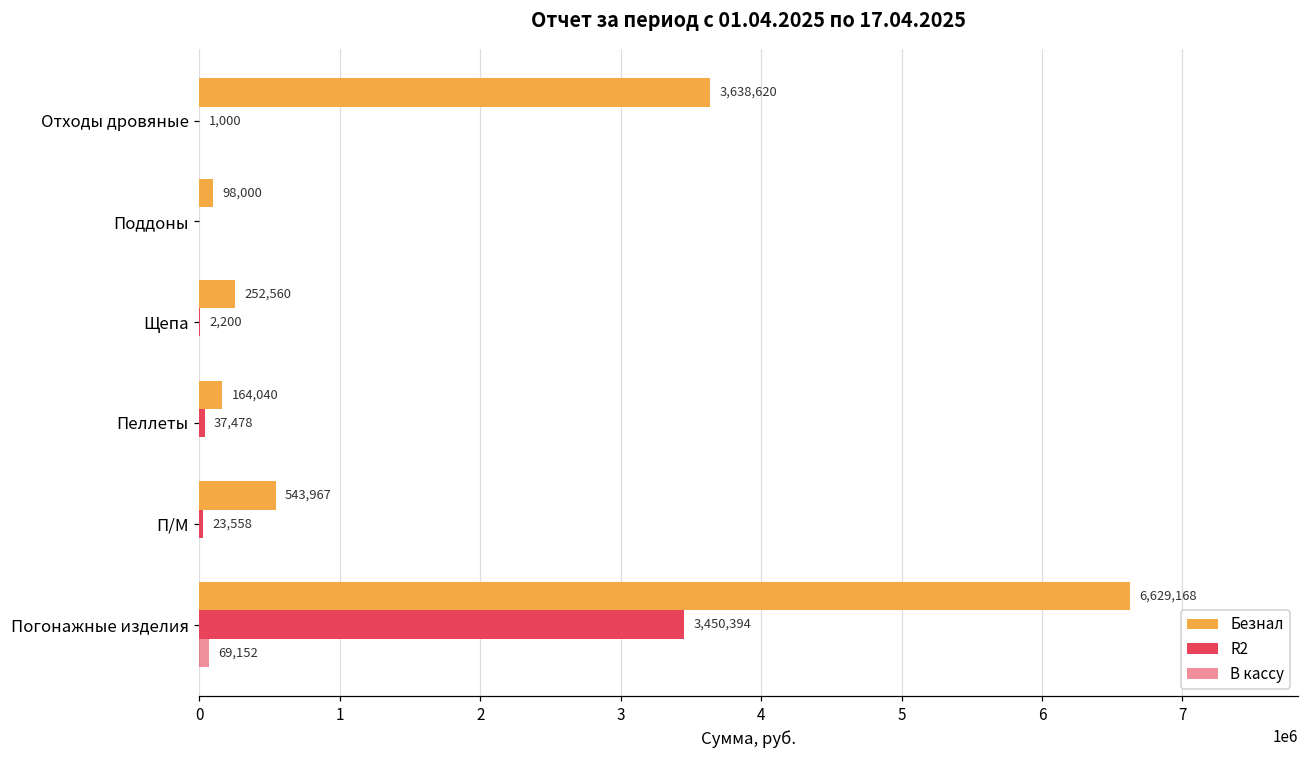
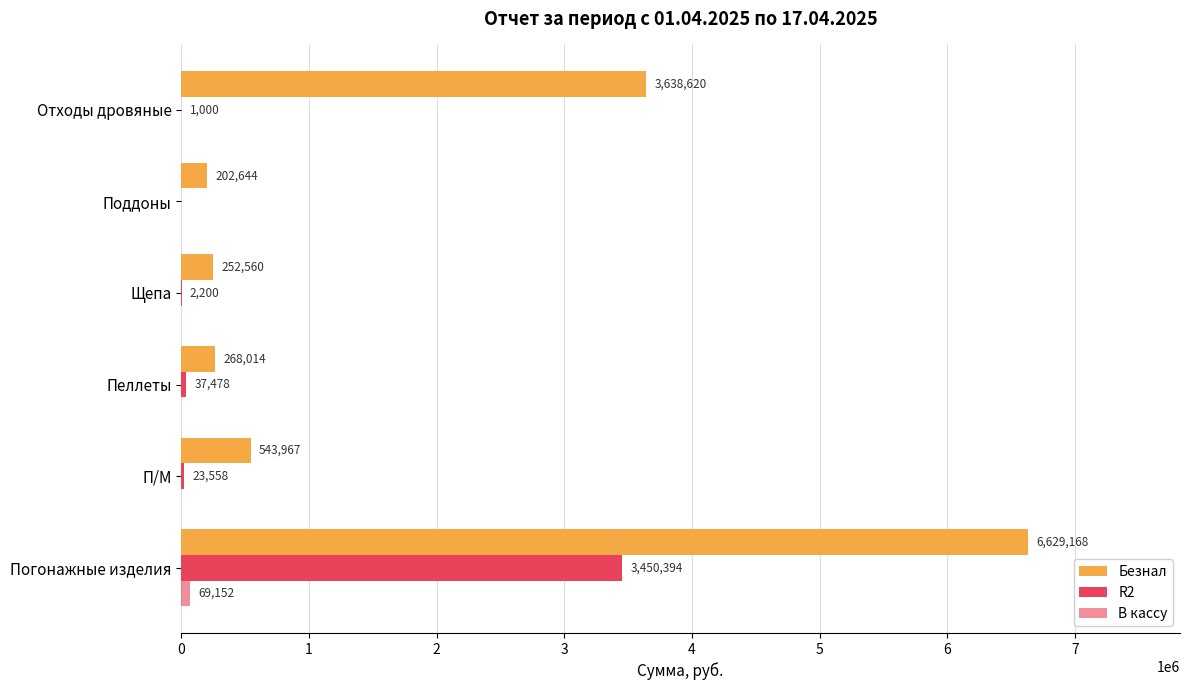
Безнал, Поддоны: 98,000 -> 202,644
Безнал, Пеллеты: 164,040 -> 268,014
